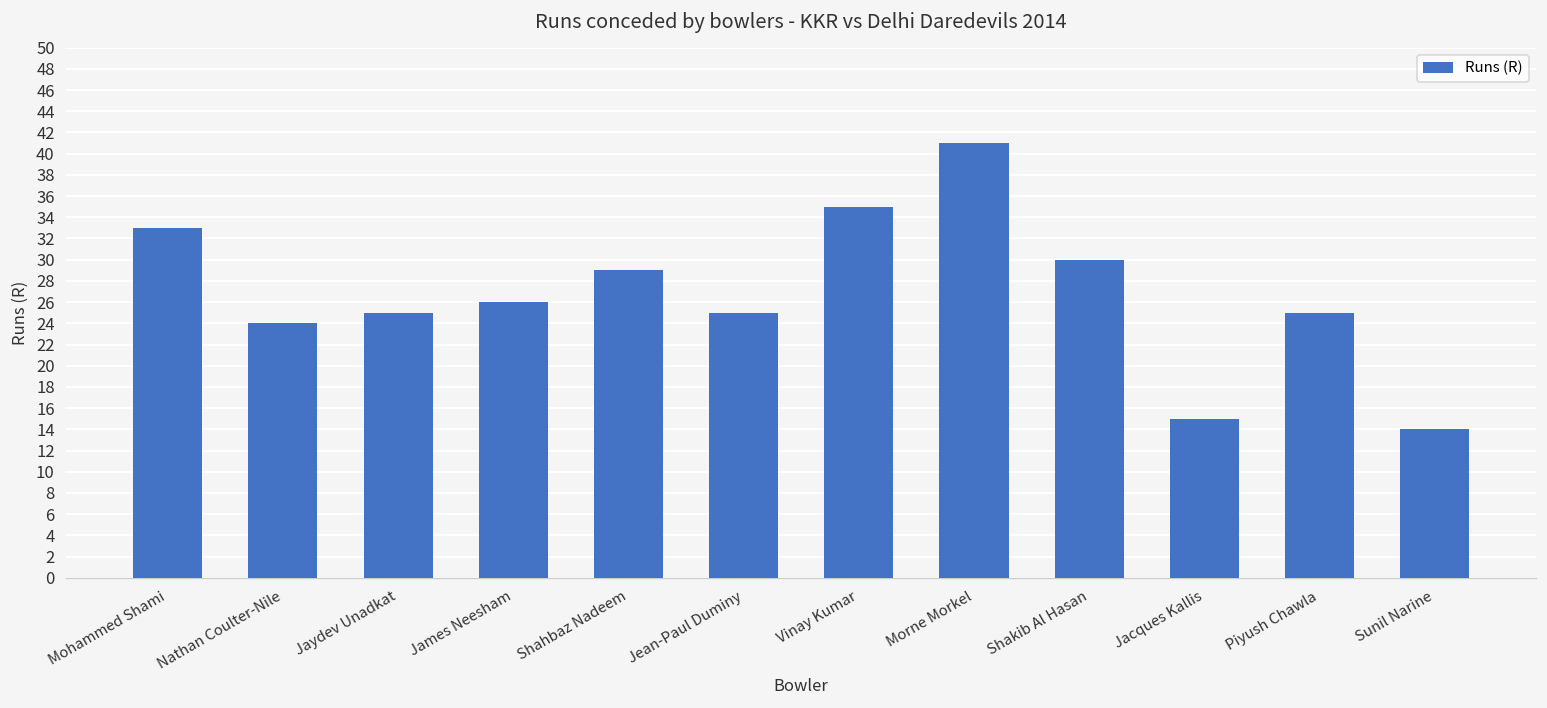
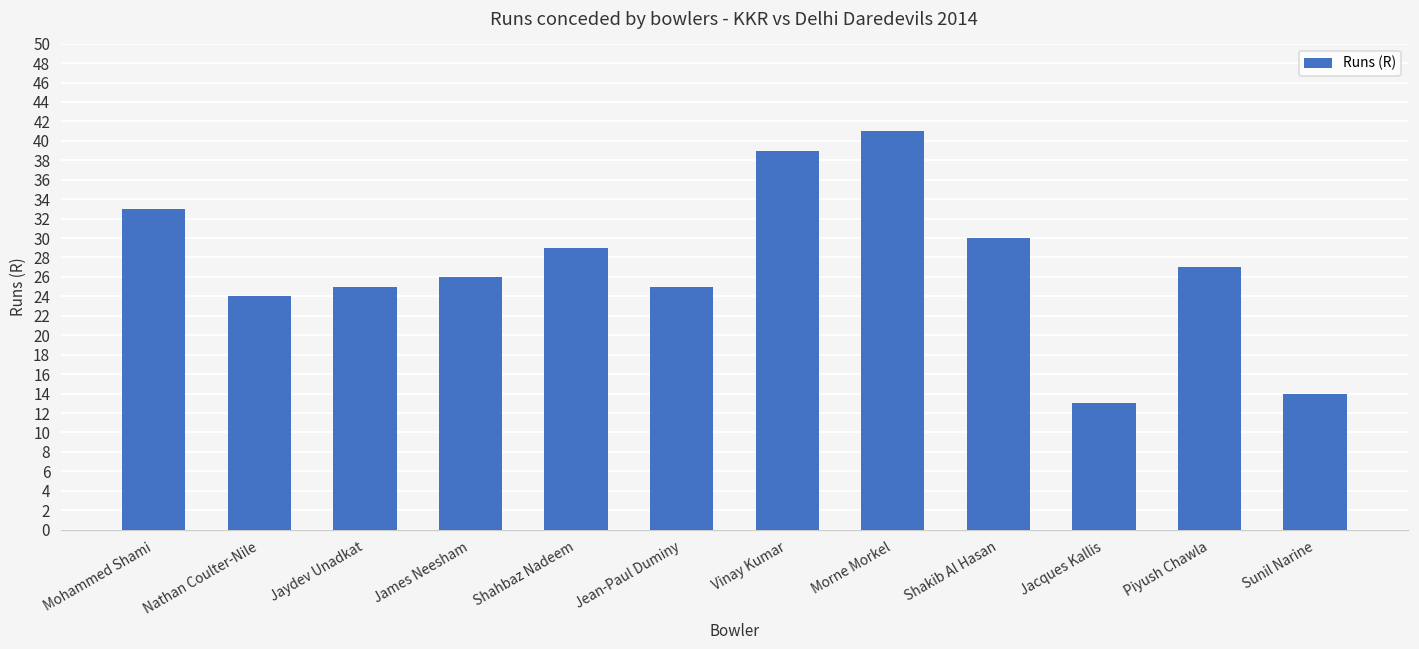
Vinay Kumar: 35 -> 39
Jacques Kallis: 15 -> 13
Piyush Chawla: 25 -> 27
